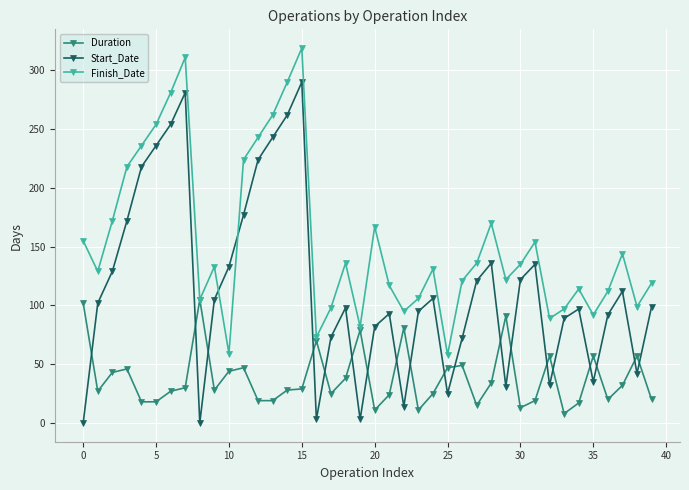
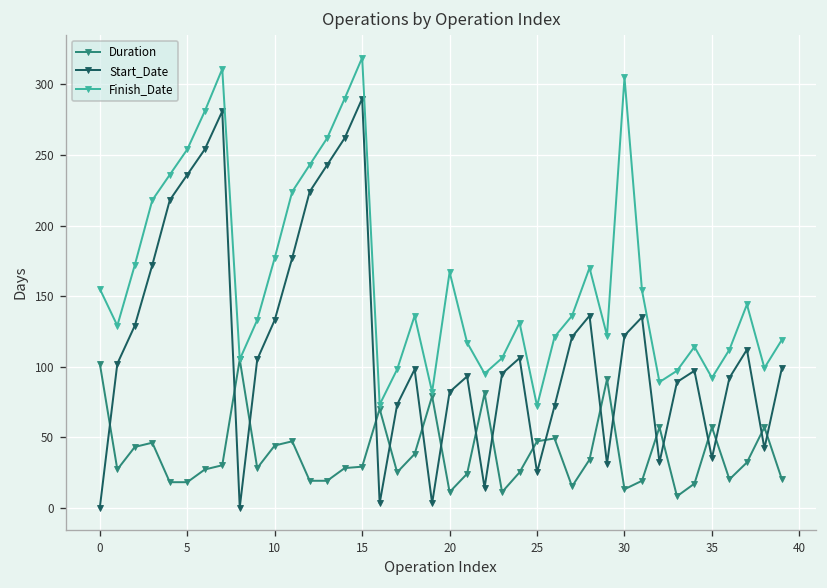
Finish_Date, 10: 59 -> 177
Finish_Date, 25: 58 -> 72
Finish_Date, 30: 135 -> 305
